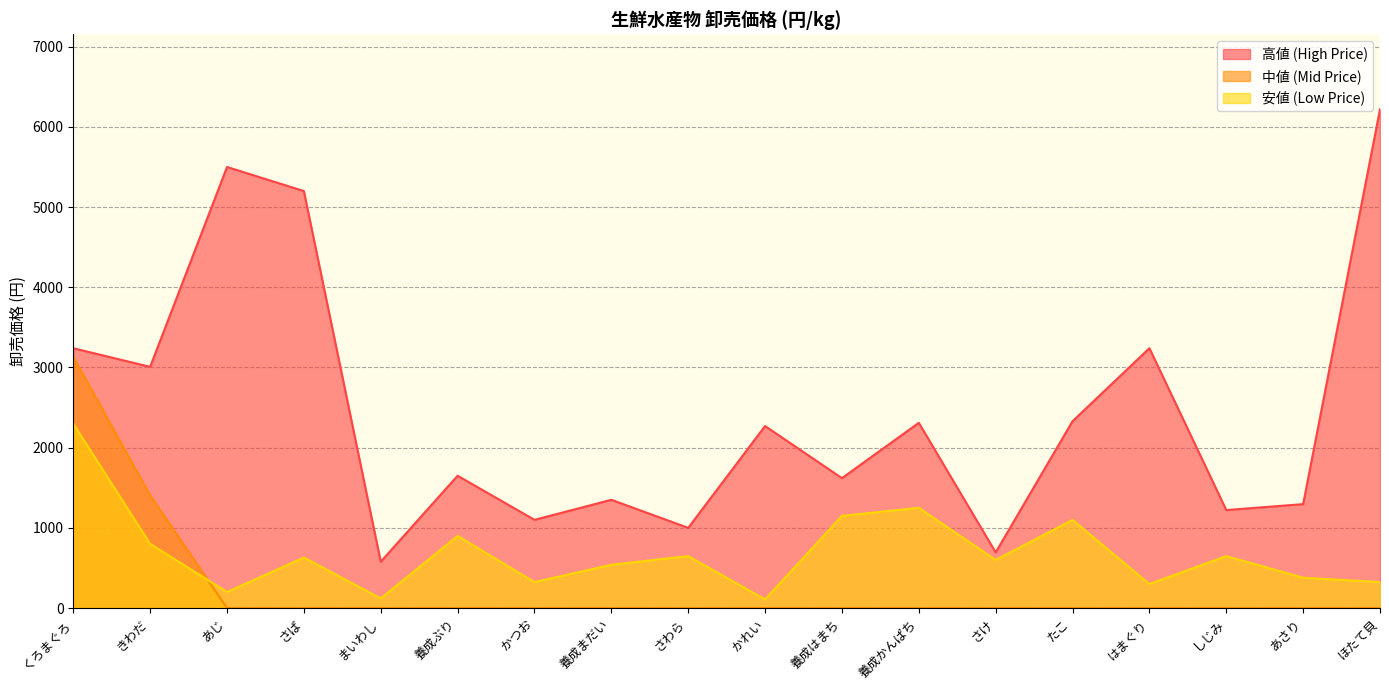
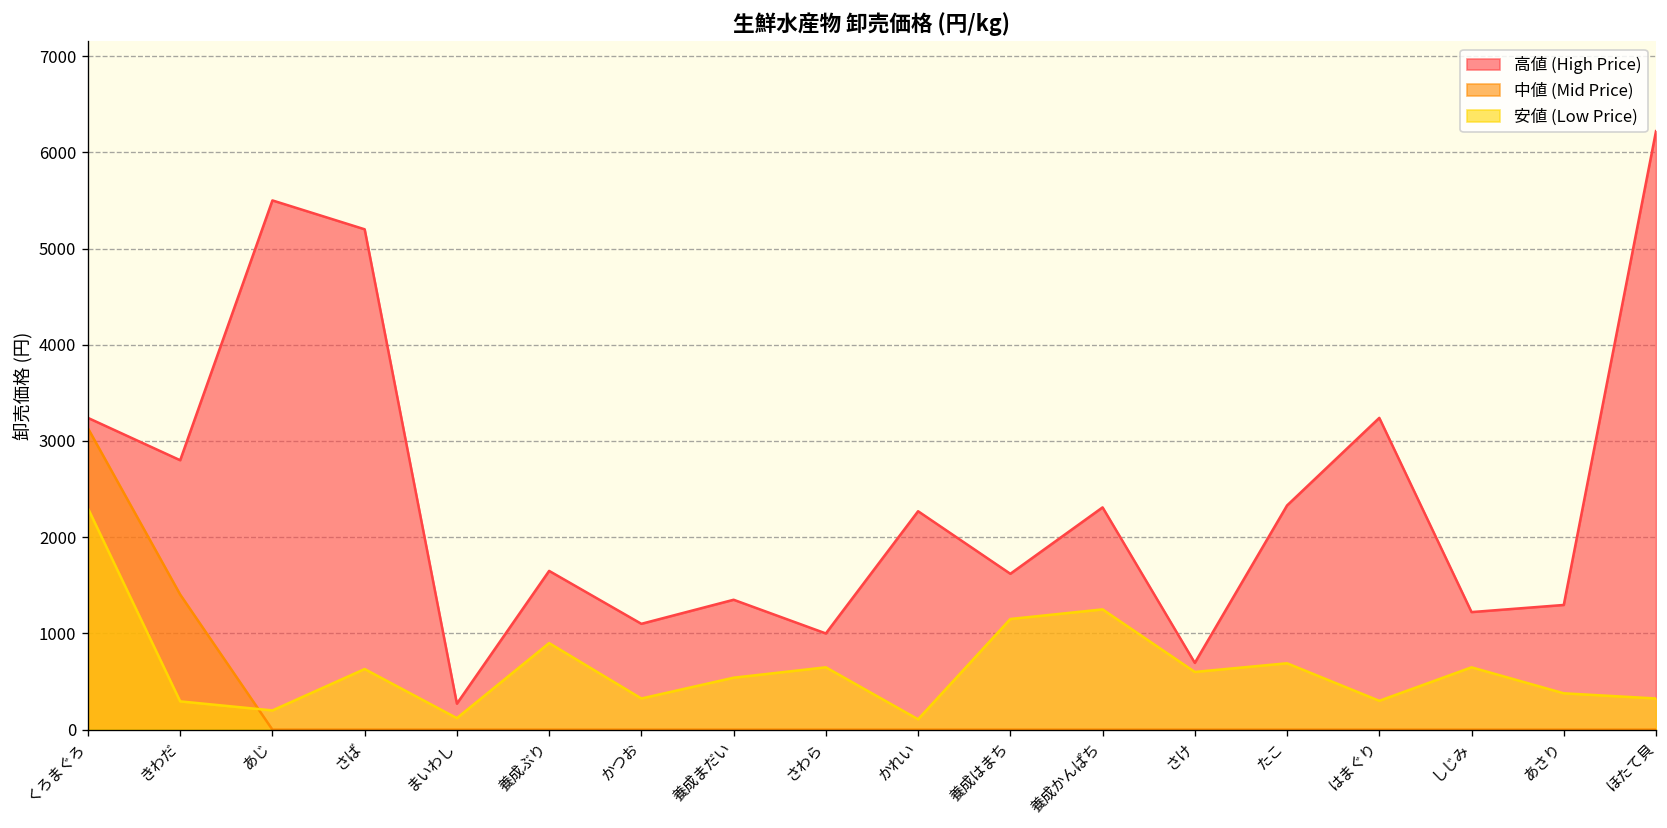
高値 (High Price), きわだ: 3000 -> 2800
安値 (Low Price), きわだ: 800 -> 300
高値 (High Price), まいわし: 600 -> 300
安値 (Low Price), たこ: 1100 -> 700
